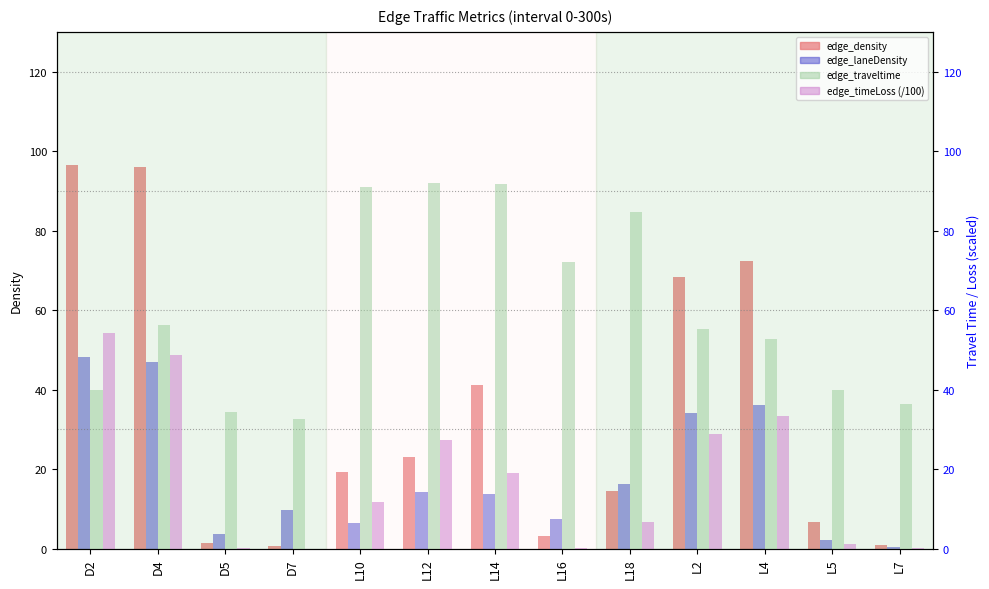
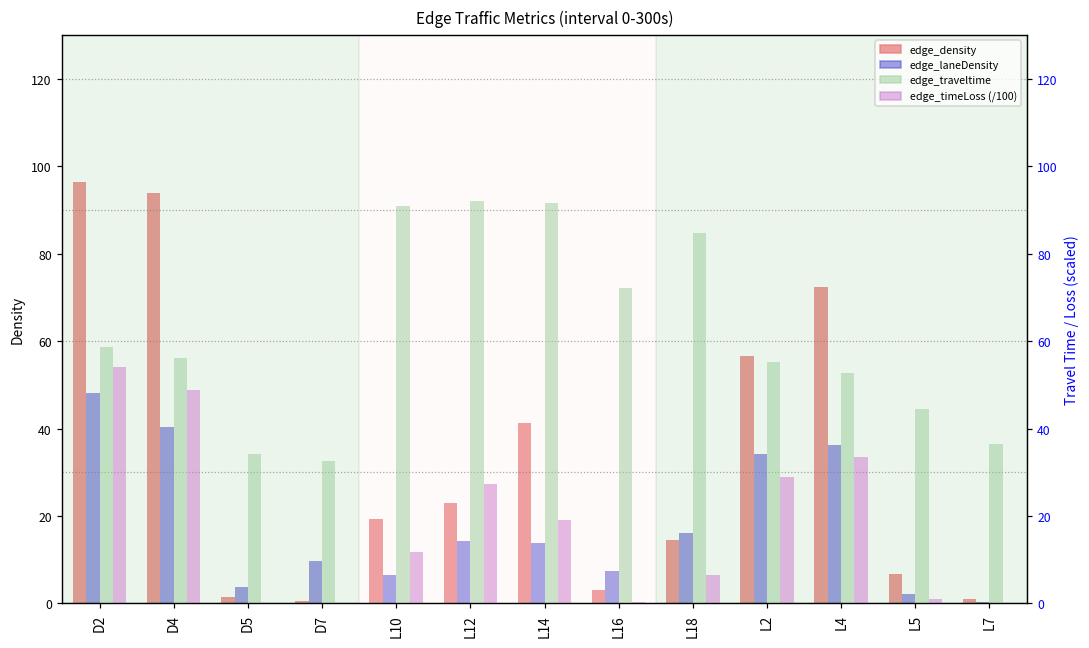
edge_density, D4: 96 -> 94
edge_laneDensity, D4: 47 -> 40
edge_density, L2: 68 -> 57
edge_traveltime, D2: 40 -> 59
edge_traveltime, L5: 40 -> 44
